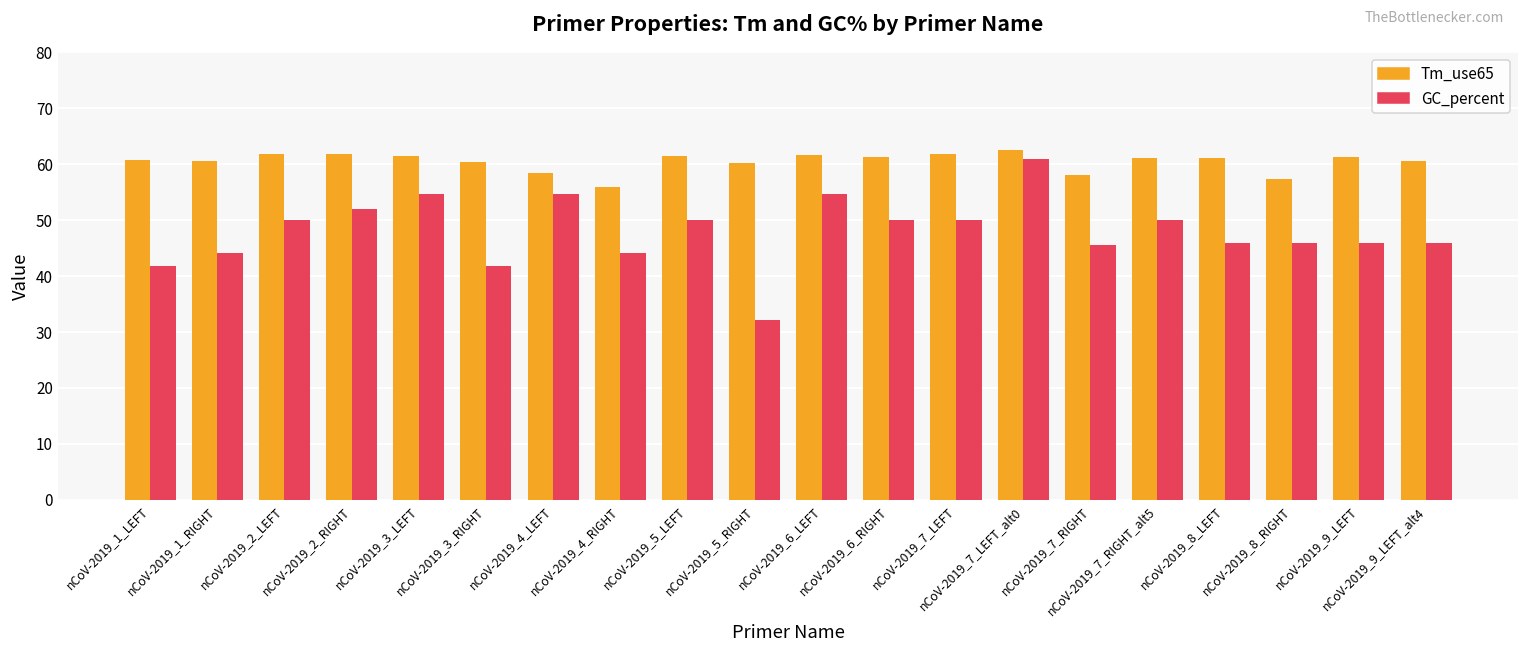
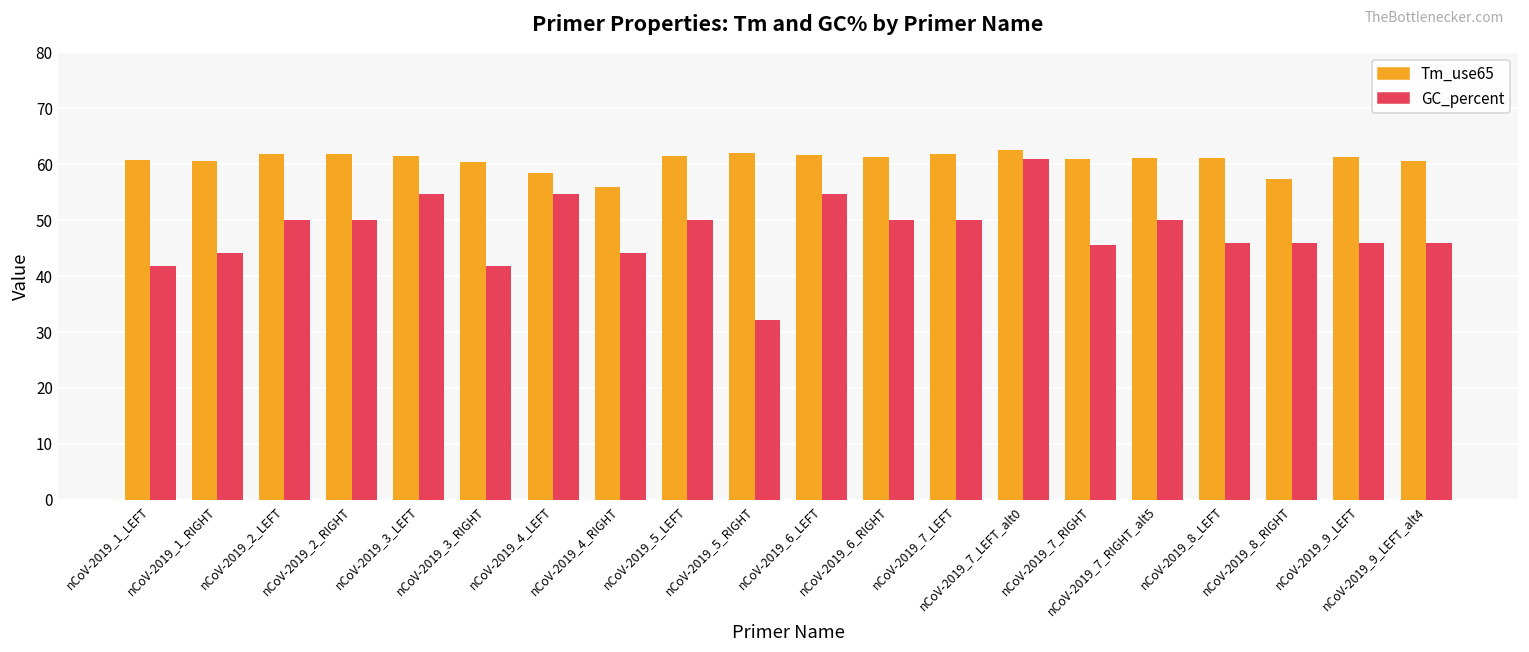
GC_percent, nCoV-2019_2_RIGHT: 52 -> 50
Tm_use65, nCoV-2019_5_RIGHT: 60 -> 62
Tm_use65, nCoV-2019_7_RIGHT: 58 -> 61
